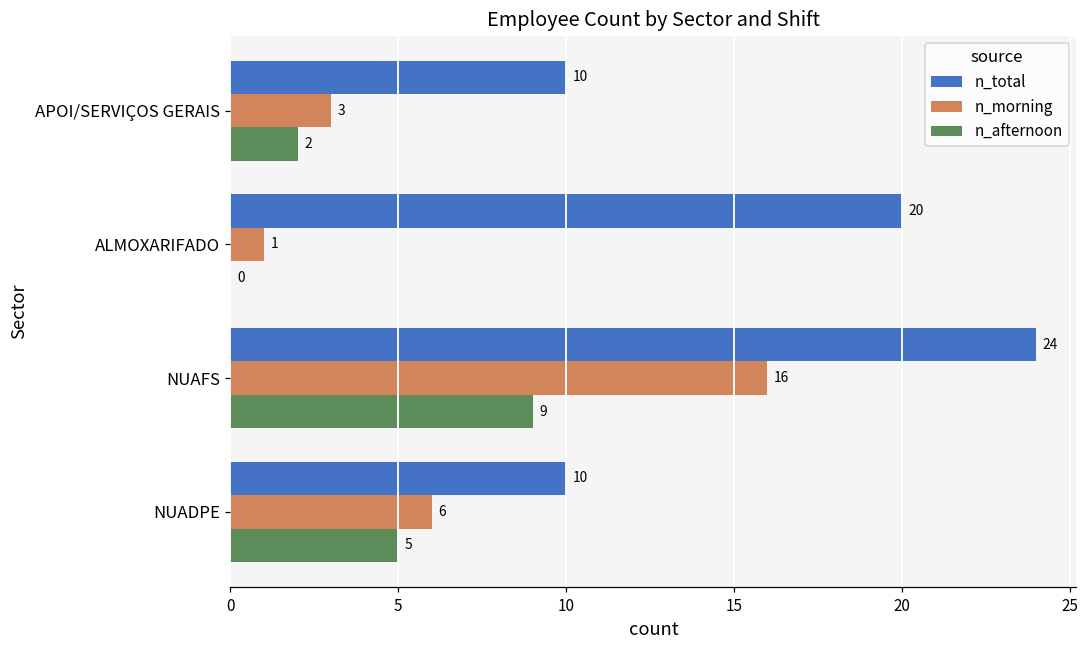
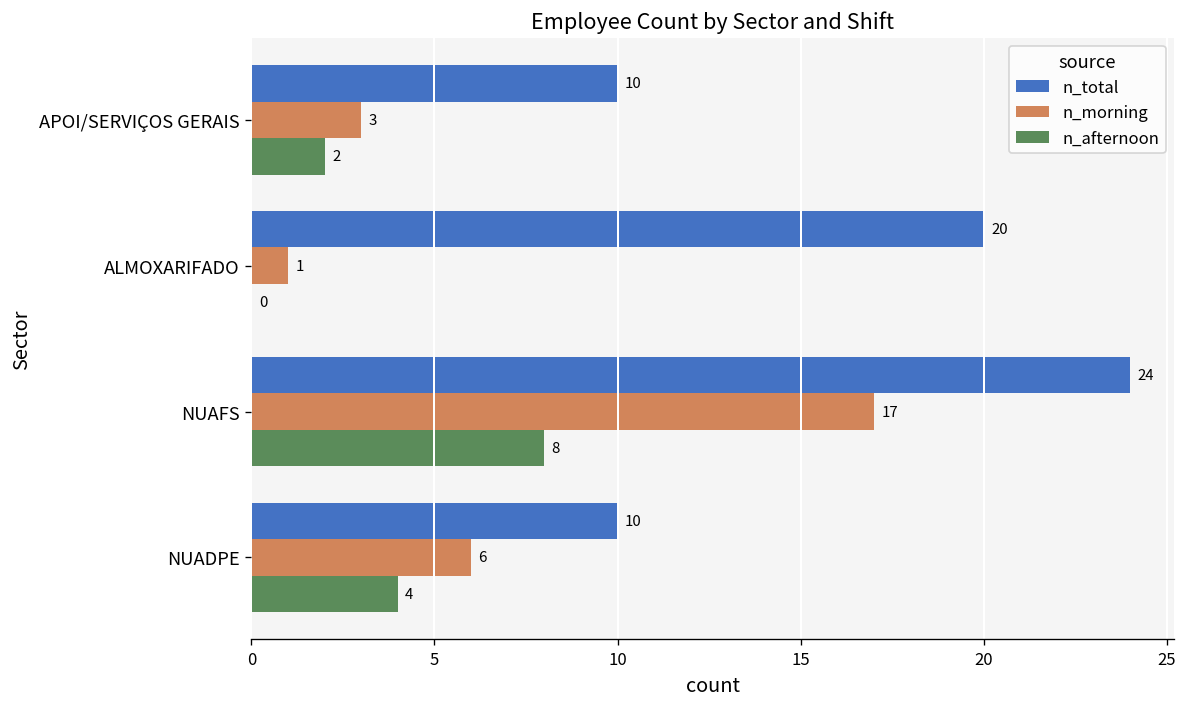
n_morning, NUAFS: 16 -> 17
n_afternoon, NUAFS: 9 -> 8
n_afternoon, NUADPE: 5 -> 4
